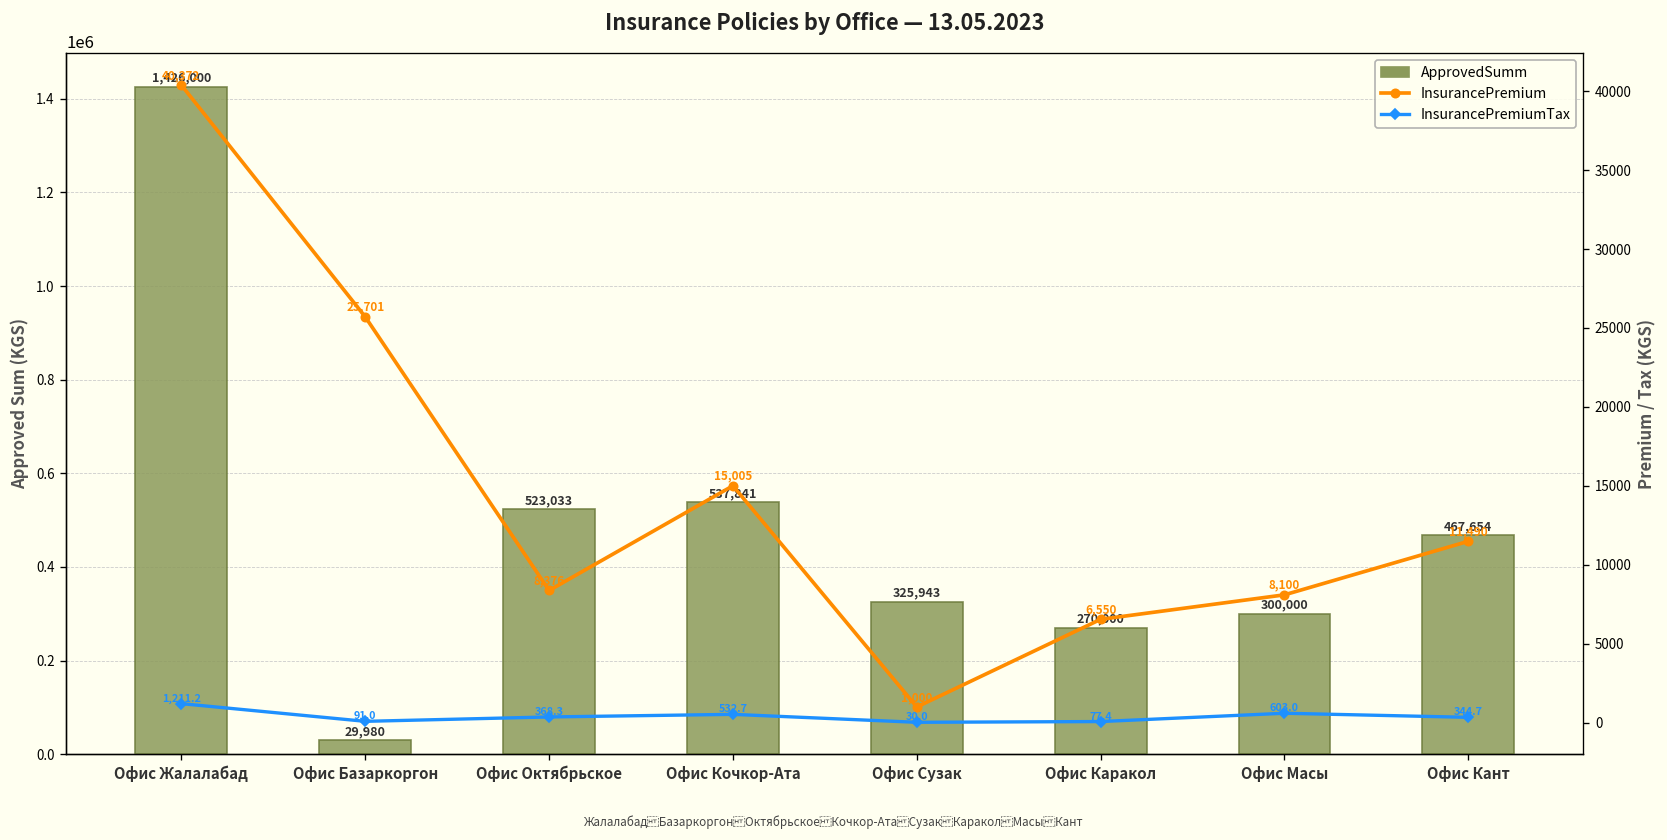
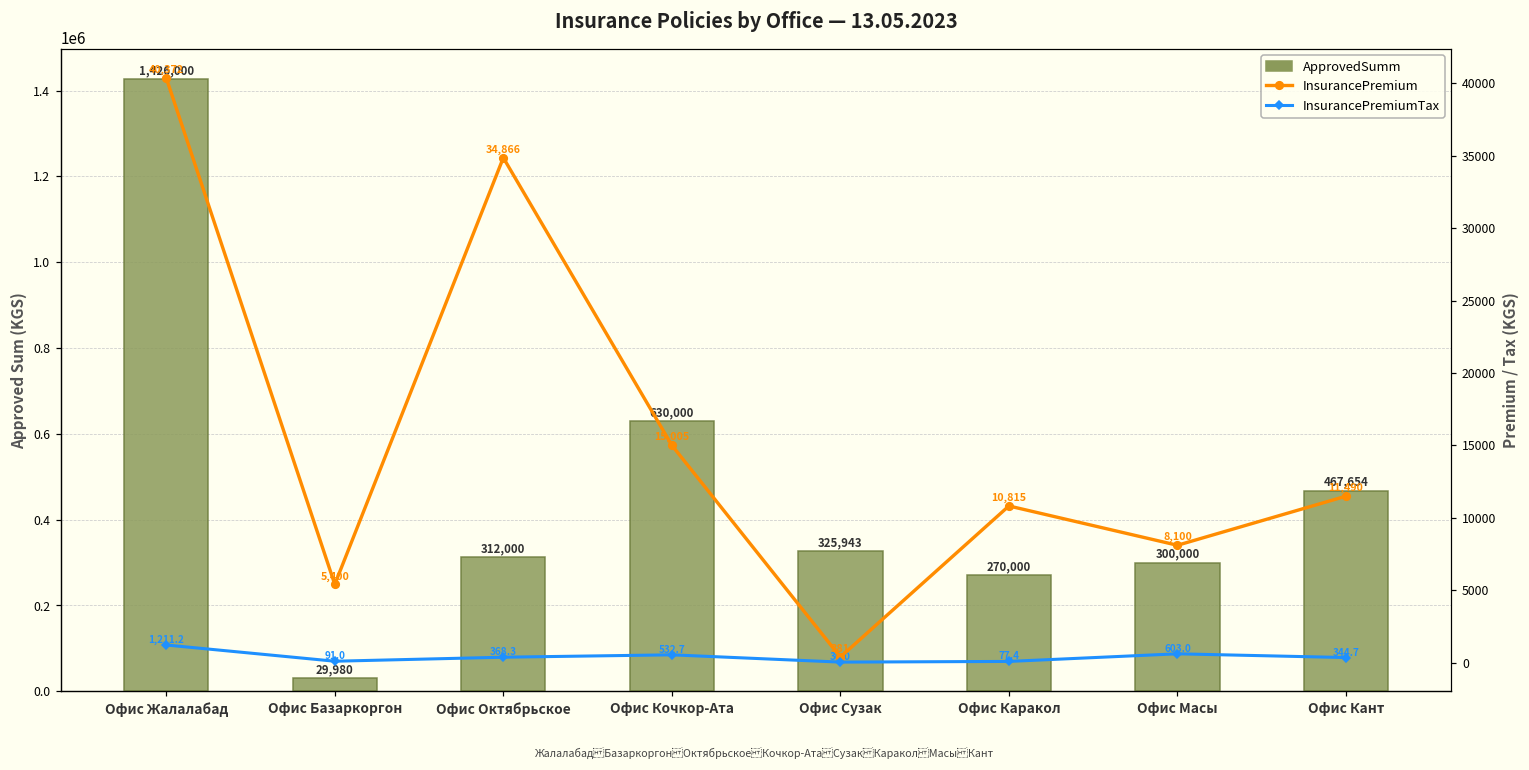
ApprovedSumm, Офис Октябрьское: 523,033 -> 312,000
ApprovedSumm, Офис Кочкор-Ата: 537,841 -> 630,000
InsurancePremium, Офис Базаркоргон: 25,701 -> 5,400
InsurancePremium, Офис Октябрьское: 8,376 -> 34,866
InsurancePremium, Офис Сузак: 1,000 -> 381
InsurancePremium, Офис Каракол: 6,550 -> 10,815
